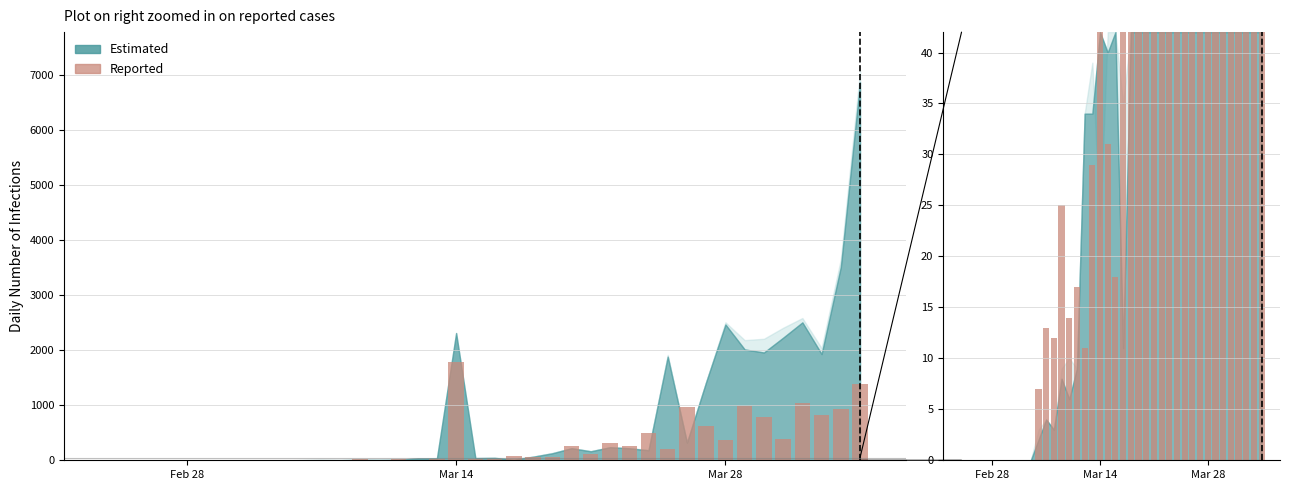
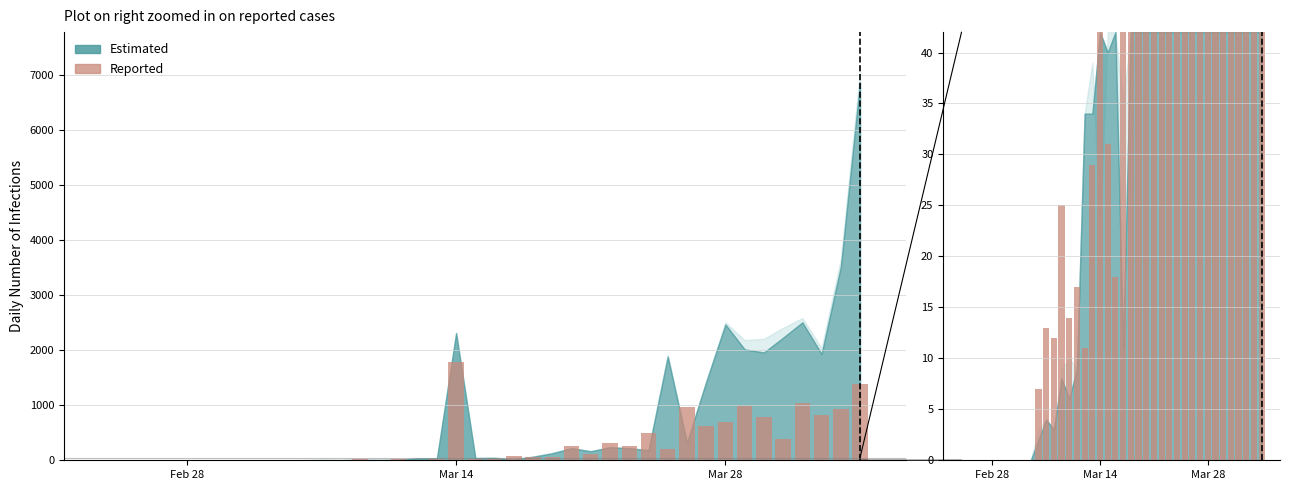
Plot on right zoomed in on reported cases, Reported, Mar 28: 400 -> 700
